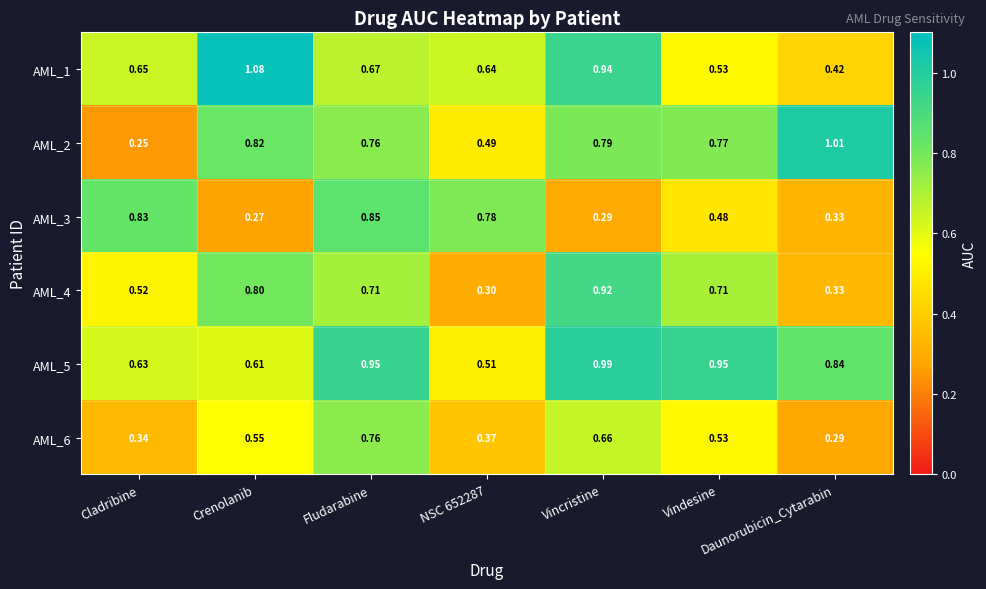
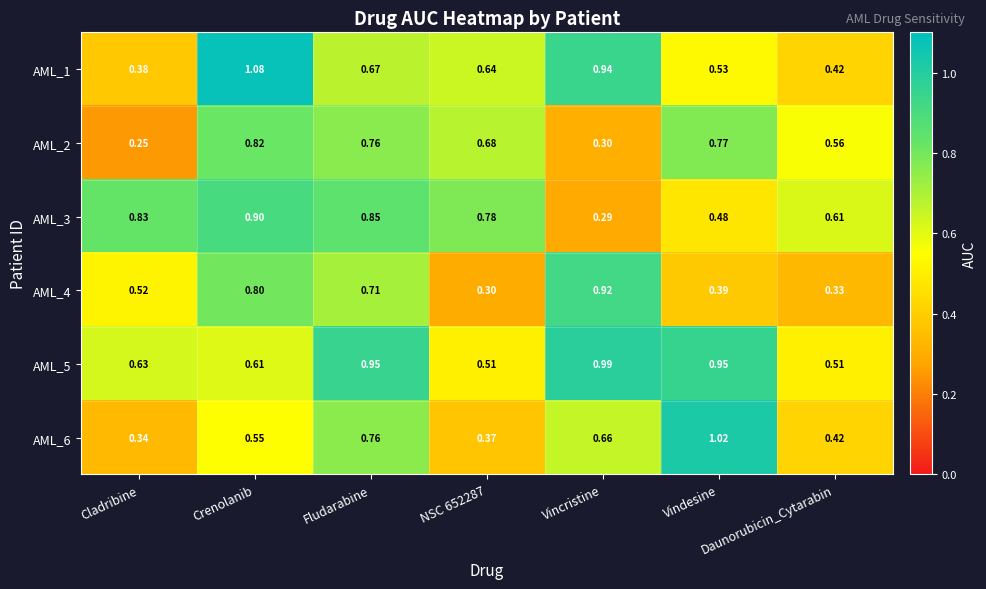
AML_1, Cladribine: 0.65 -> 0.38
AML_2, NSC 652287: 0.49 -> 0.68
AML_2, Vincristine: 0.79 -> 0.30
AML_2, Daunorubicin_Cytarabin: 1.01 -> 0.56
AML_3, Crenolanib: 0.27 -> 0.90
AML_3, Daunorubicin_Cytarabin: 0.33 -> 0.61
AML_4, Vindesine: 0.71 -> 0.39
AML_5, Daunorubicin_Cytarabin: 0.84 -> 0.51
AML_6, Vindesine: 0.53 -> 1.02
AML_6, Daunorubicin_Cytarabin: 0.29 -> 0.42
